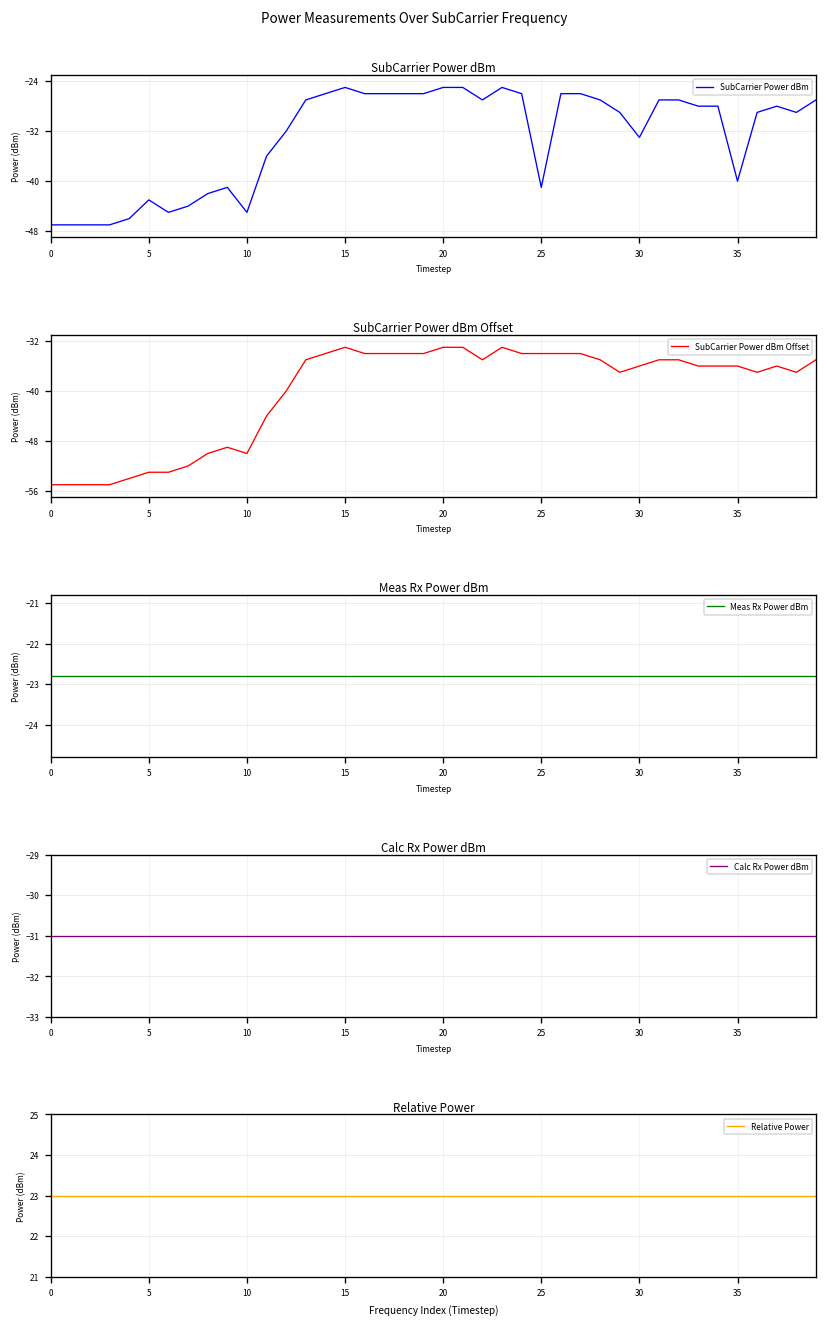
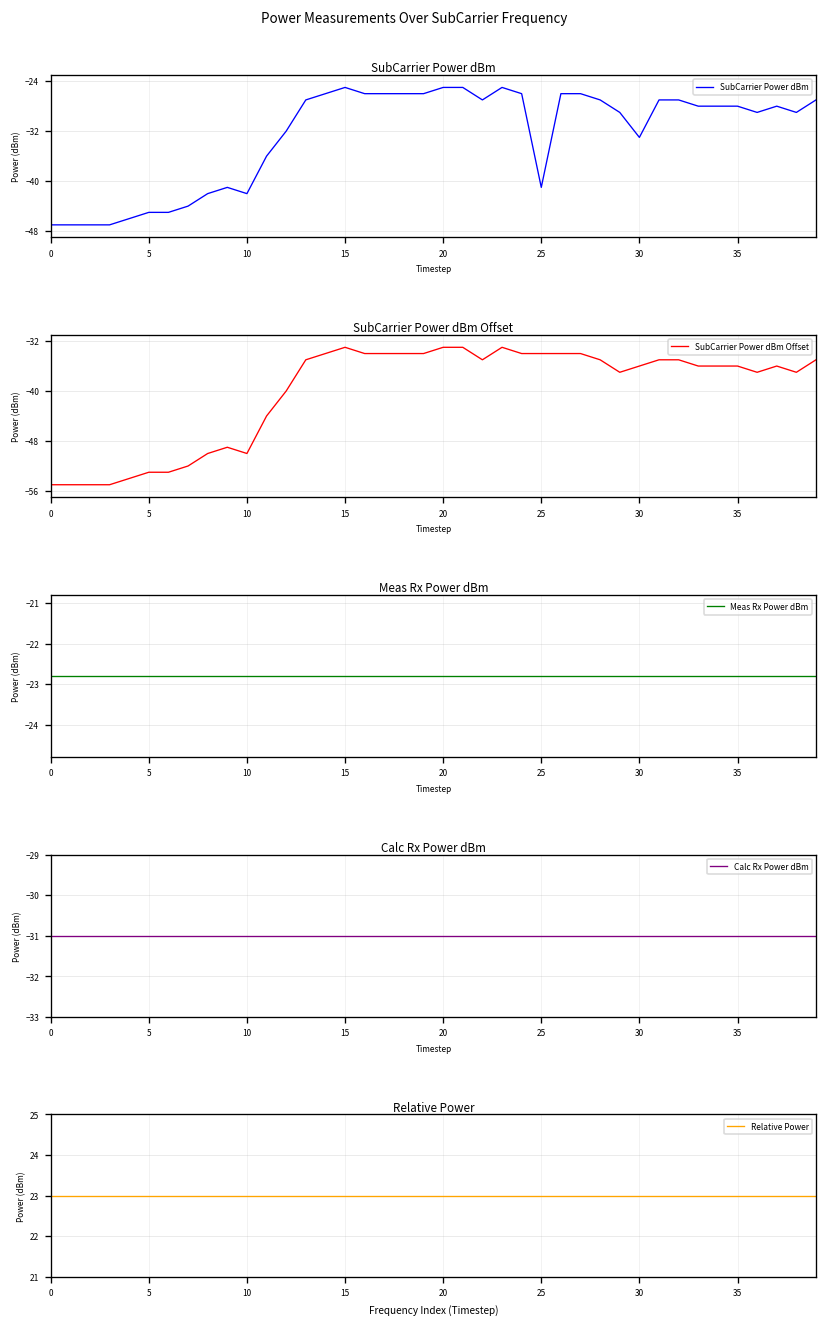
SubCarrier Power dBm, 5: -43 -> -45
SubCarrier Power dBm, 10: -45 -> -42
SubCarrier Power dBm, 35: -40 -> -28
